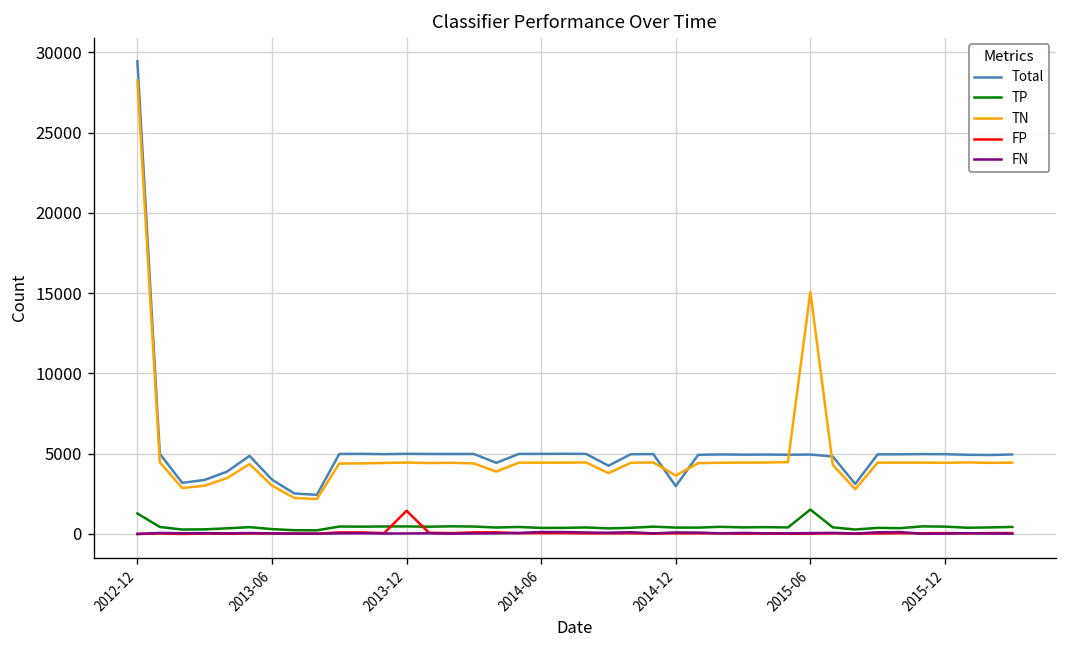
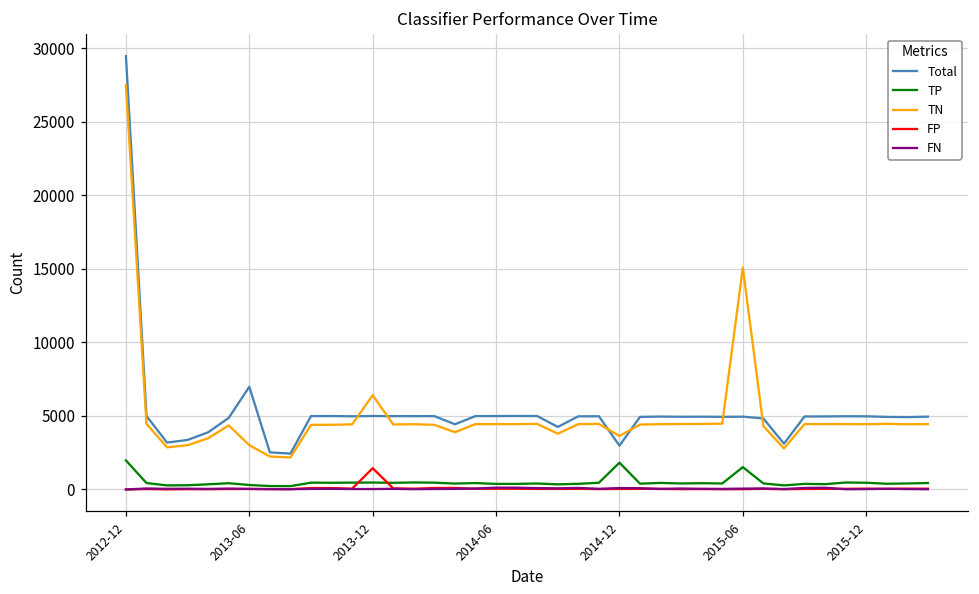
TP, 2012-12: 1300 -> 2000
TN, 2012-12: 28300 -> 27500
Total, 2013-06: 3400 -> 7000
TN, 2013-12: 4400 -> 6400
TP, 2014-12: 400 -> 1800
